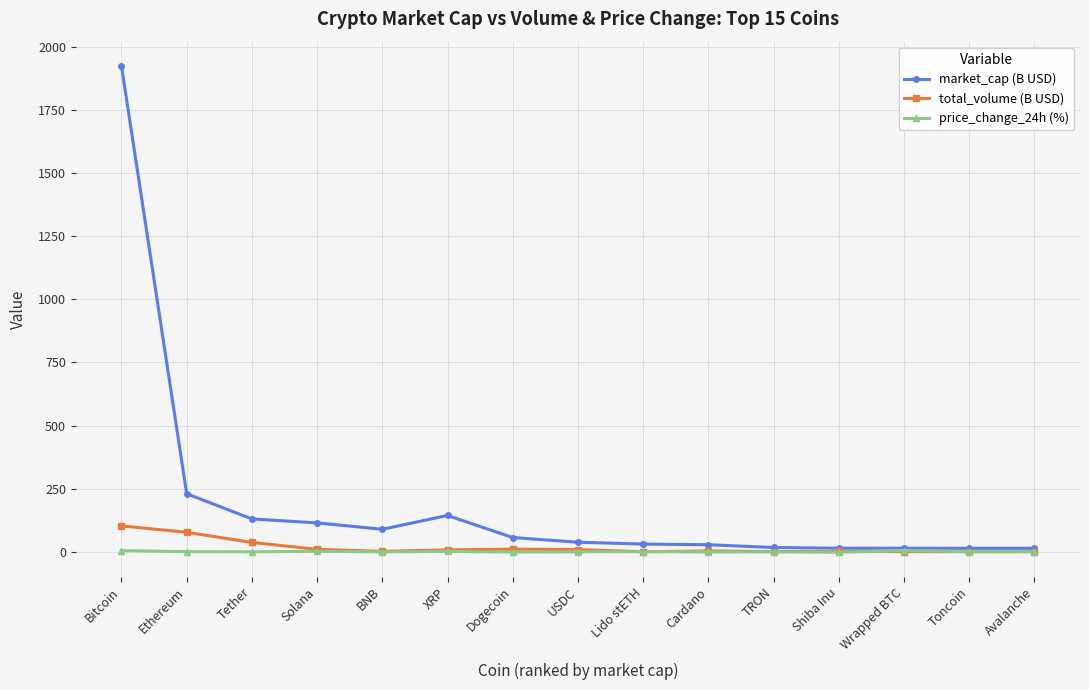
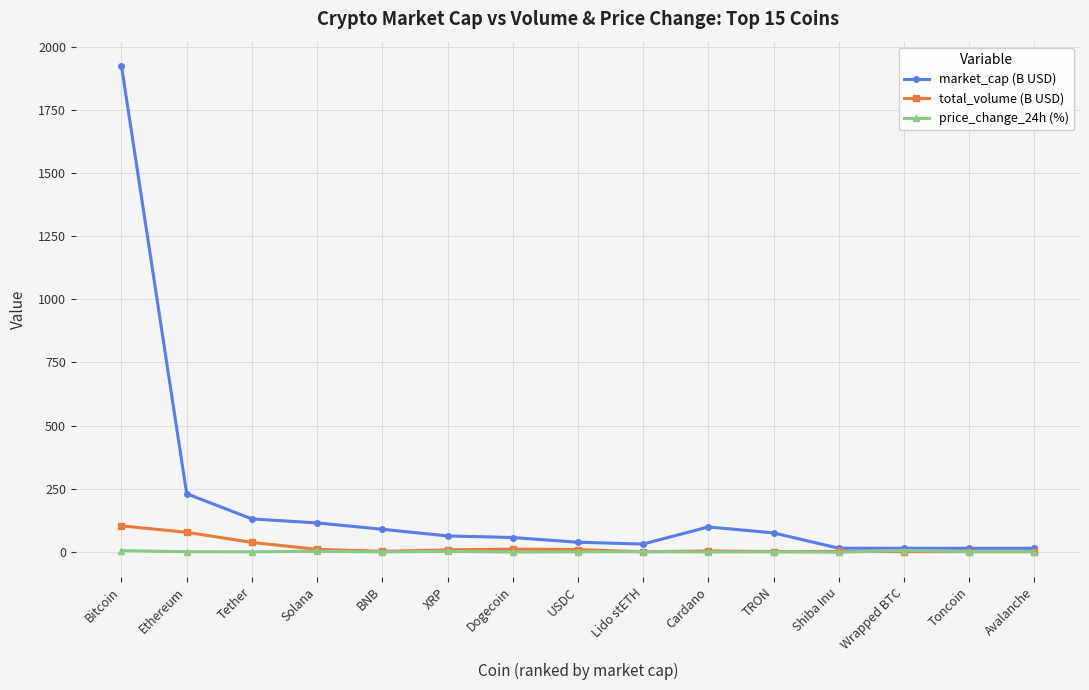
market_cap (B USD), XRP: 140 -> 60
market_cap (B USD), Cardano: 30 -> 100
market_cap (B USD), TRON: 20 -> 70
